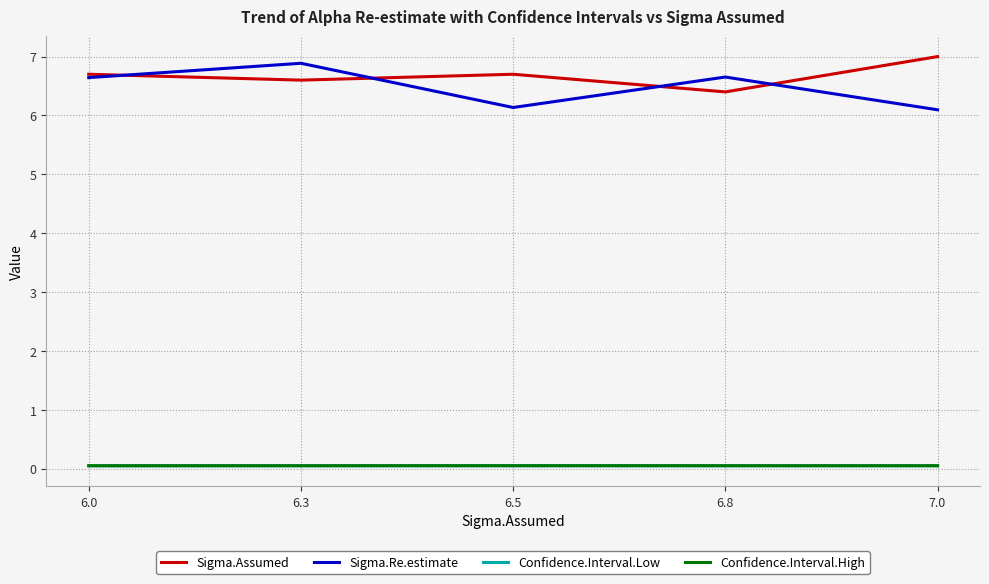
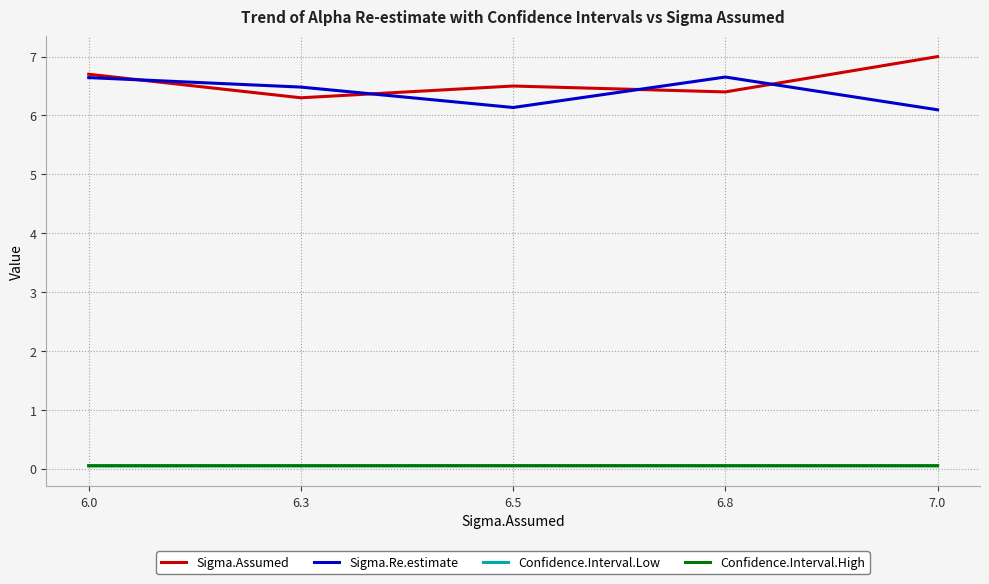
Sigma.Assumed, 6.3: 6.6 -> 6.3
Sigma.Re.estimate, 6.3: 6.9 -> 6.5
Sigma.Assumed, 6.5: 6.7 -> 6.5
